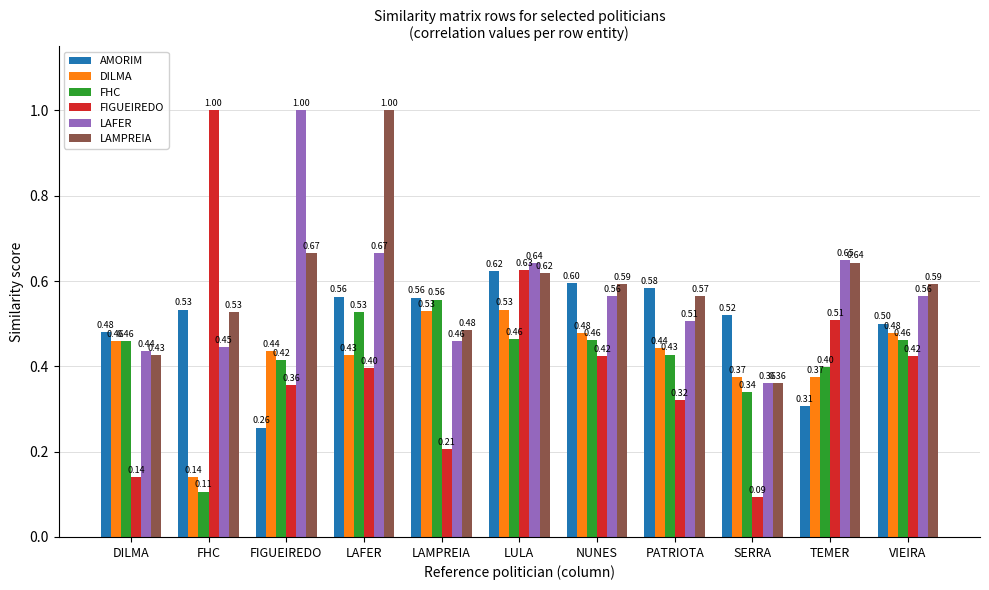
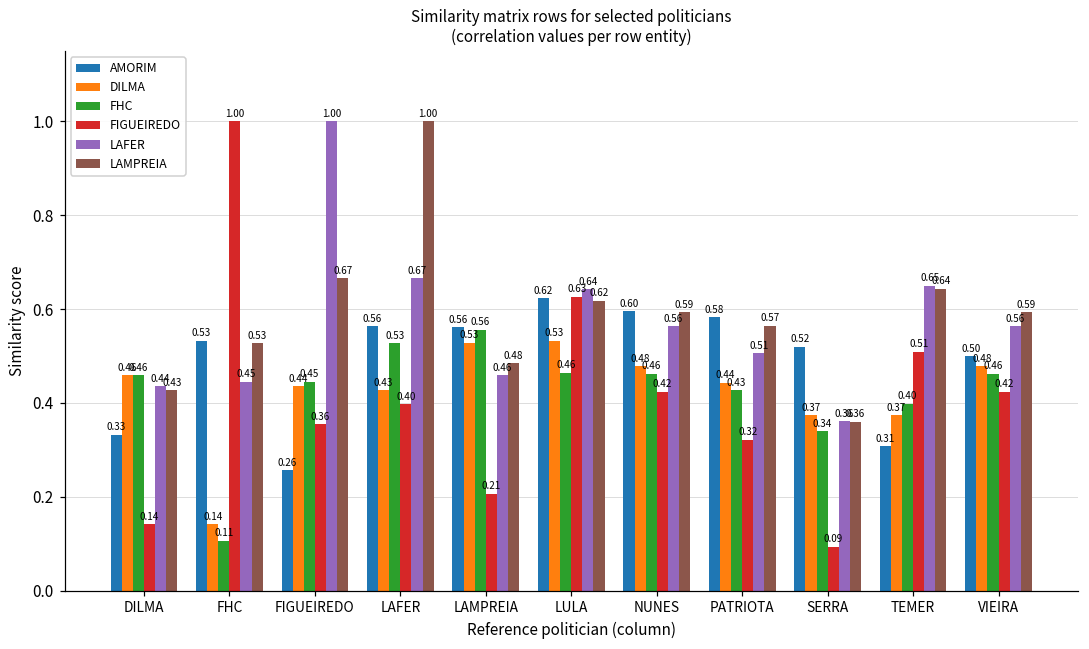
AMORIM, DILMA: 0.48 -> 0.33
FHC, FIGUEIREDO: 0.42 -> 0.45
